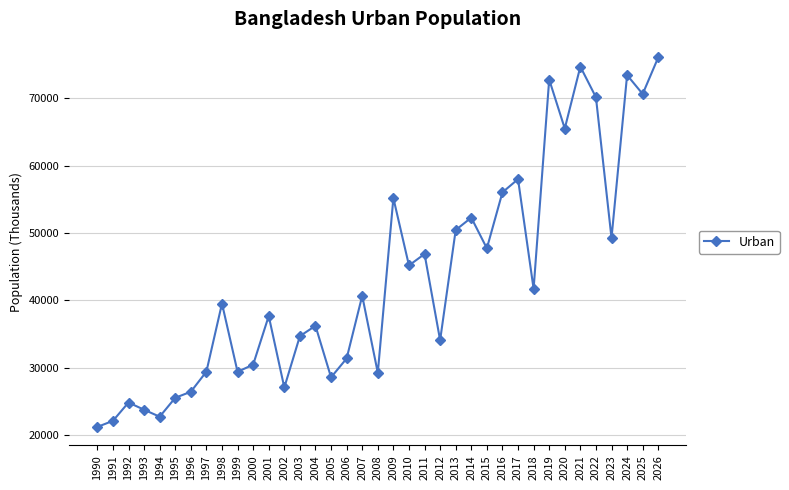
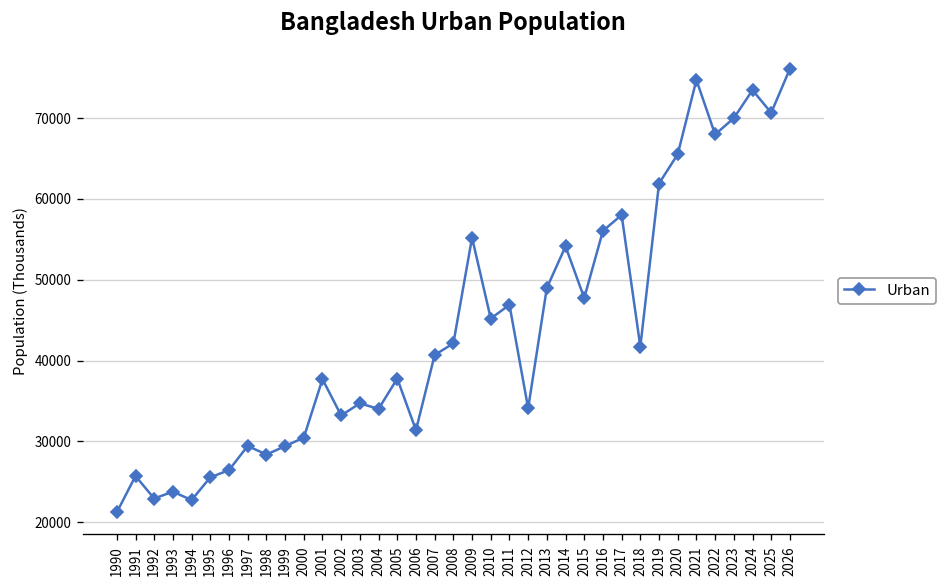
1991: 22000 -> 26000
1992: 25000 -> 23000
1998: 40000 -> 28000
2002: 27000 -> 33000
2004: 36000 -> 34000
2005: 29000 -> 38000
2008: 29000 -> 42000
2013: 50000 -> 49000
2014: 52000 -> 54000
2019: 73000 -> 62000
2022: 70000 -> 68000
2023: 49000 -> 70000
